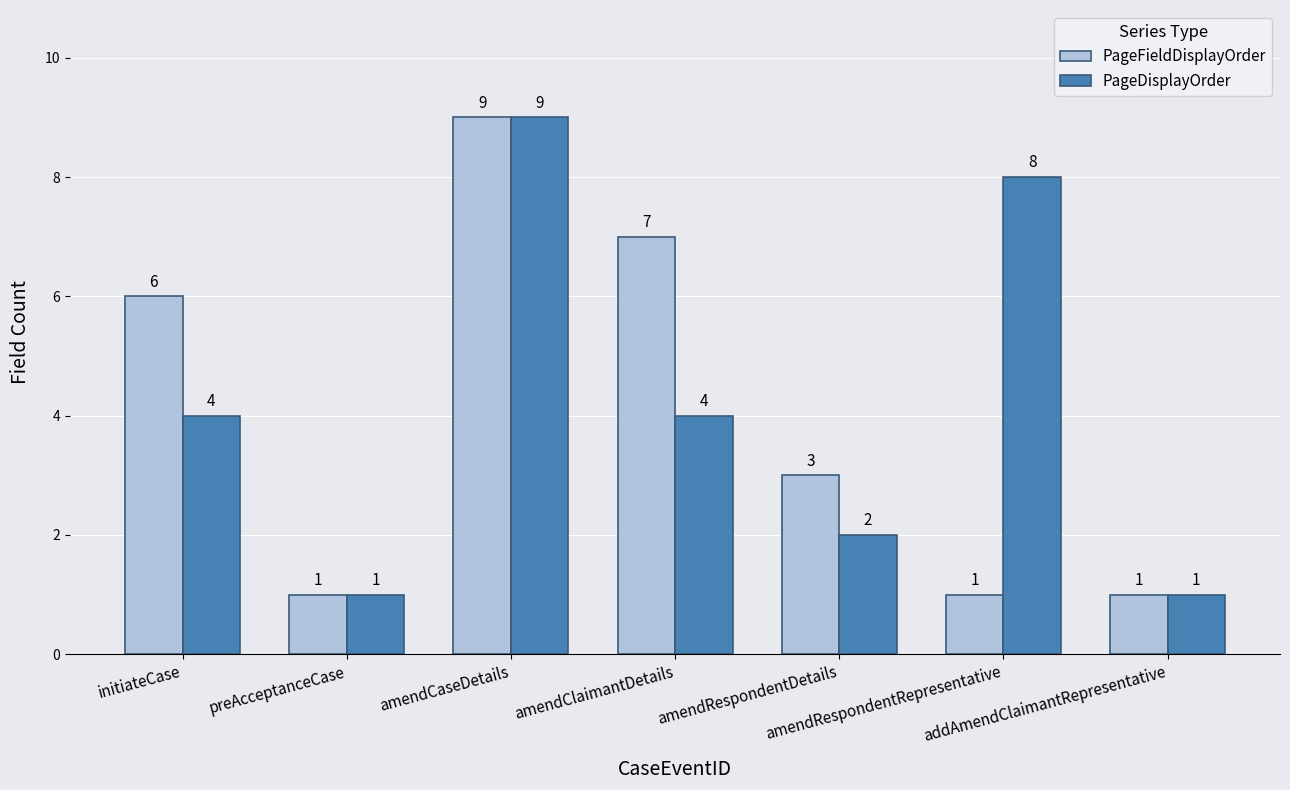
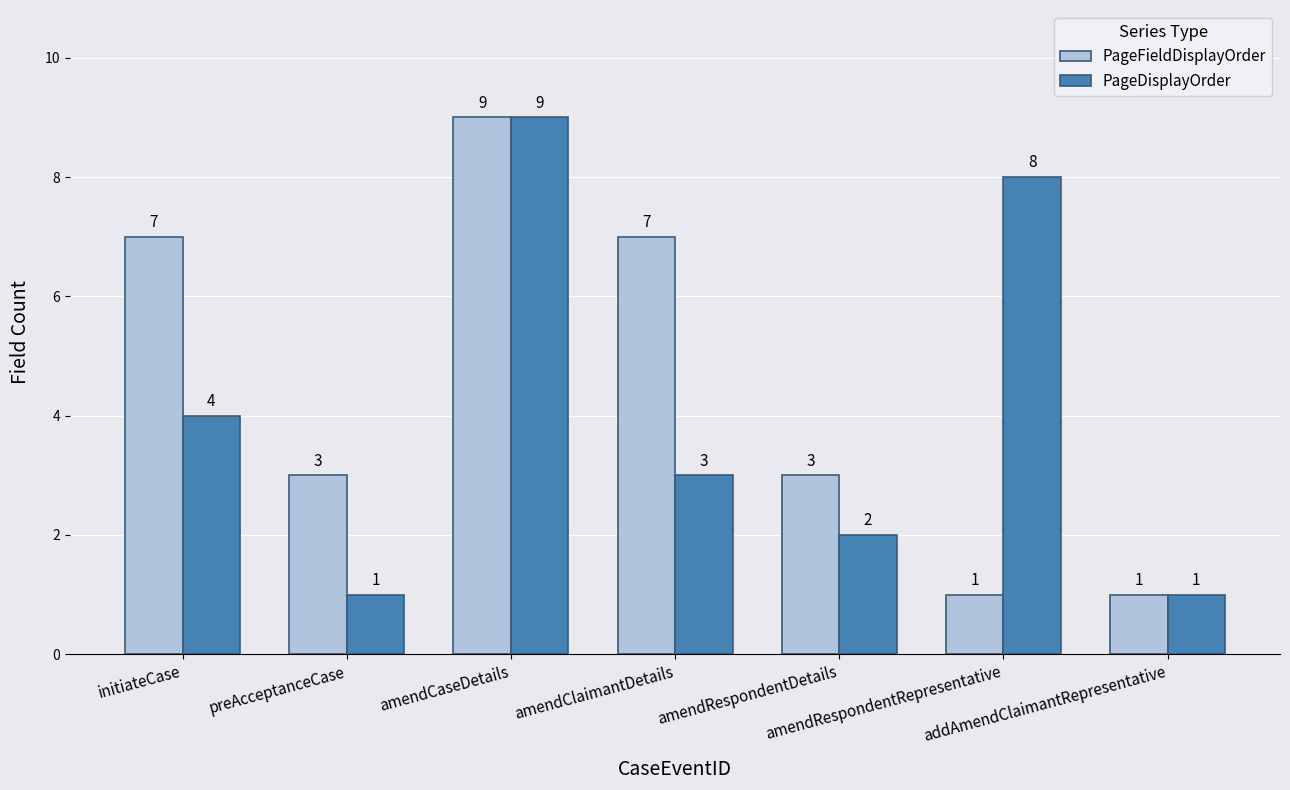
PageFieldDisplayOrder, initiateCase: 6 -> 7
PageFieldDisplayOrder, preAcceptanceCase: 1 -> 3
PageDisplayOrder, amendClaimantDetails: 4 -> 3
